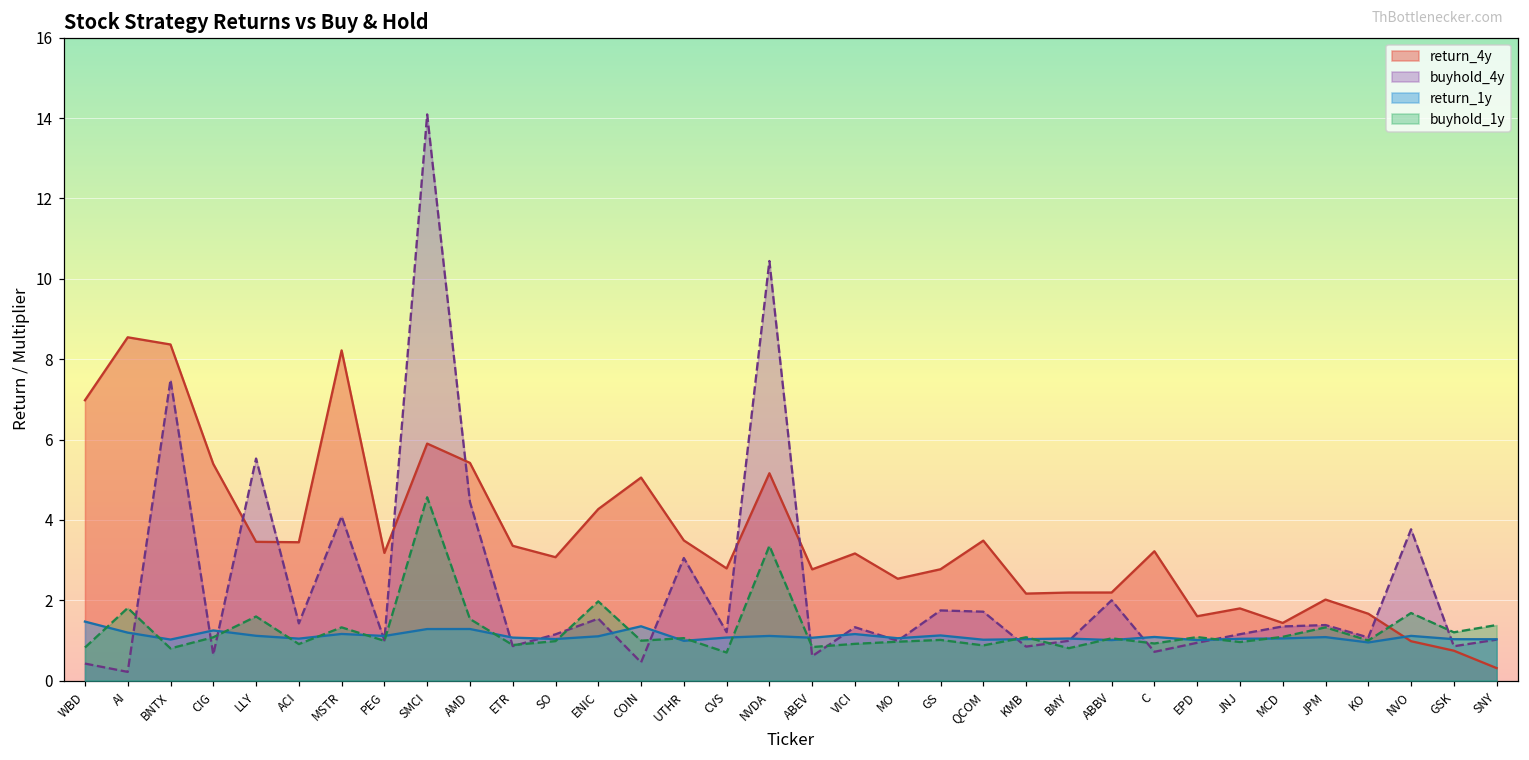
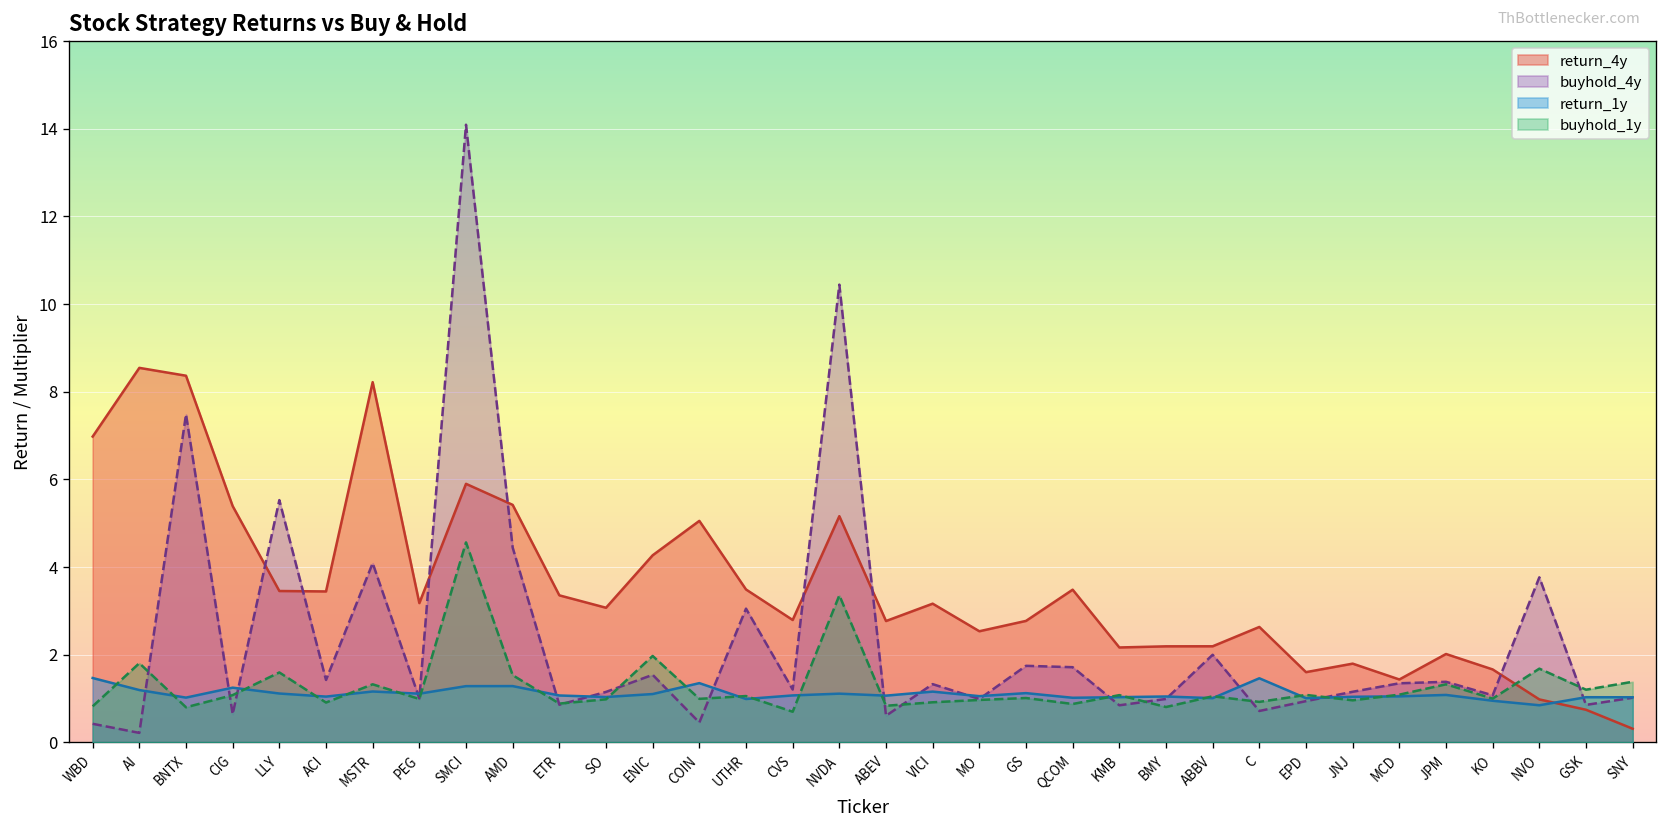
return_4y, C: 3.2 -> 2.6
return_1y, C: 1.1 -> 1.5
return_1y, NVO: 1.1 -> 0.8
